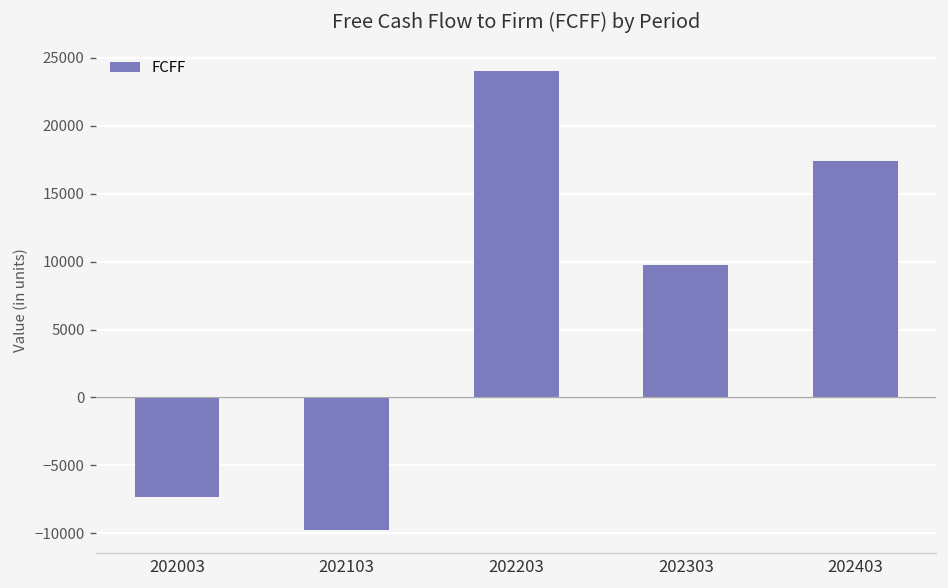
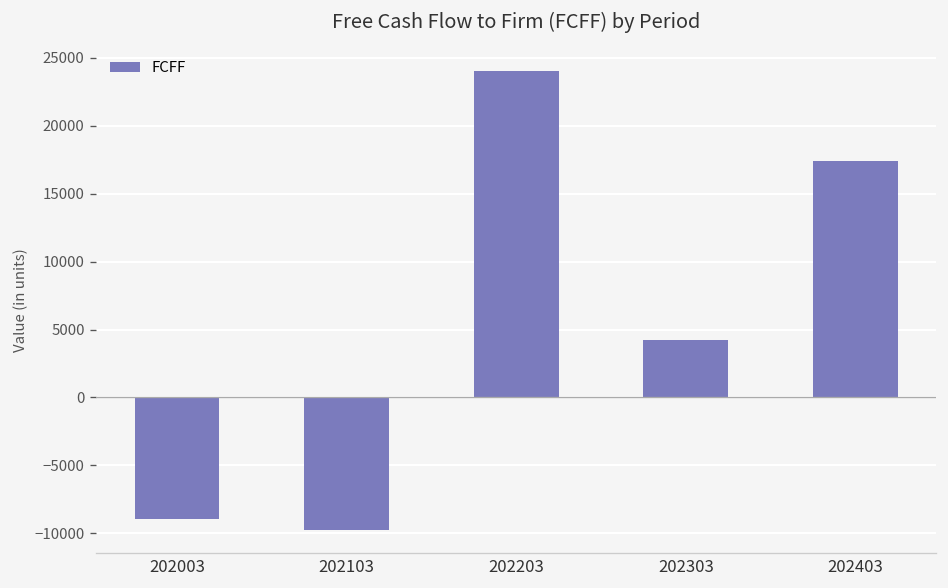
202003: -7400 -> -8900
202303: 9700 -> 4300
